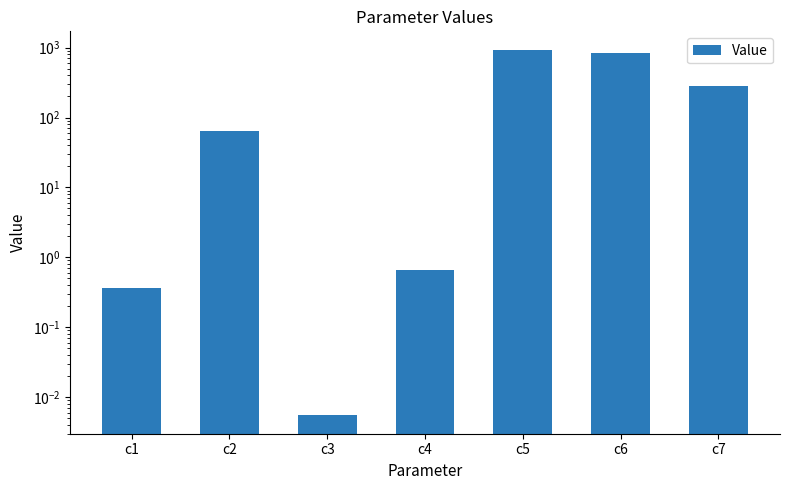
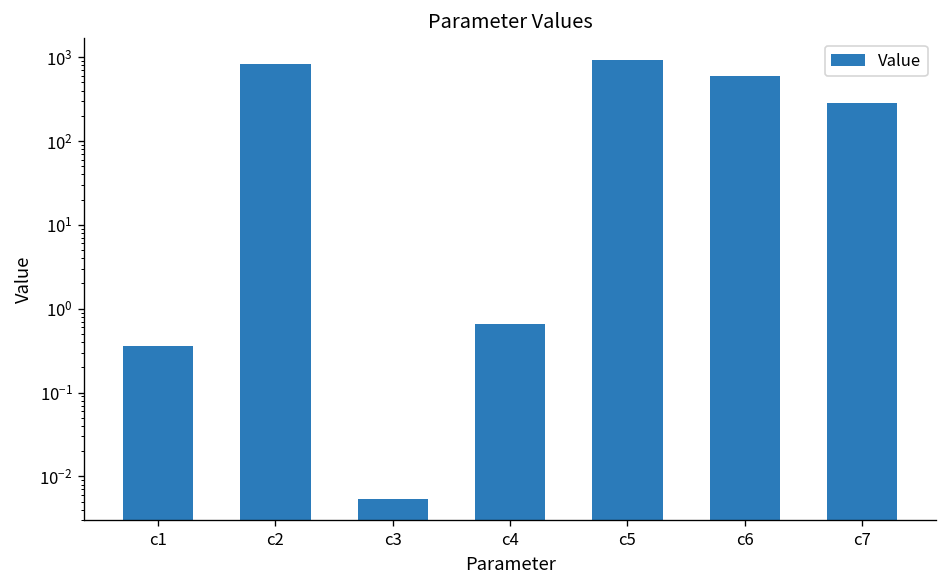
c2: 60 -> 800
c6: 800 -> 600
